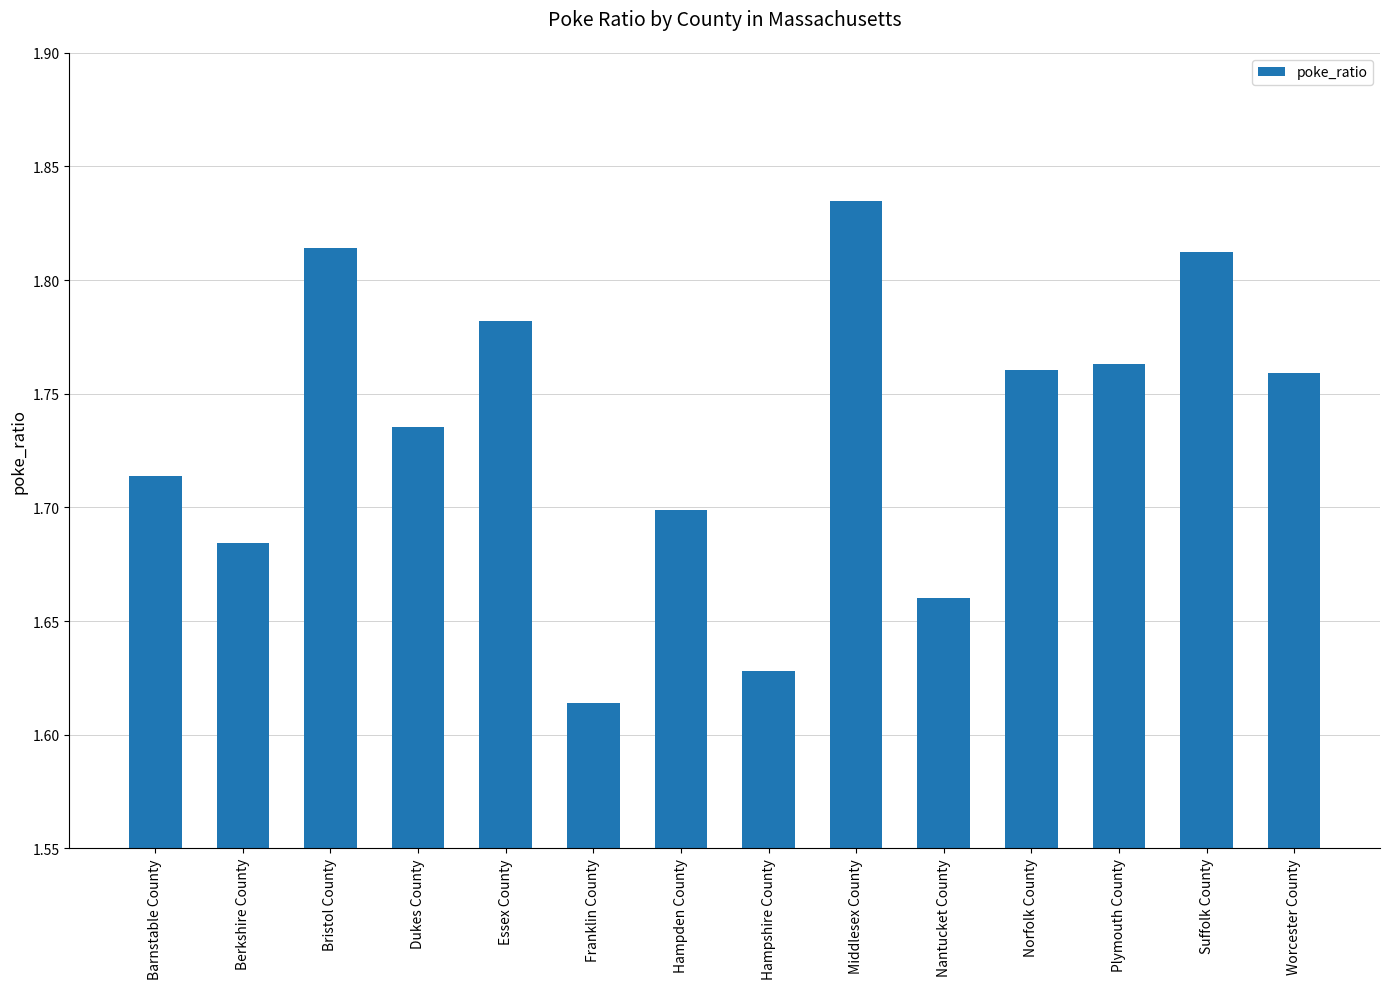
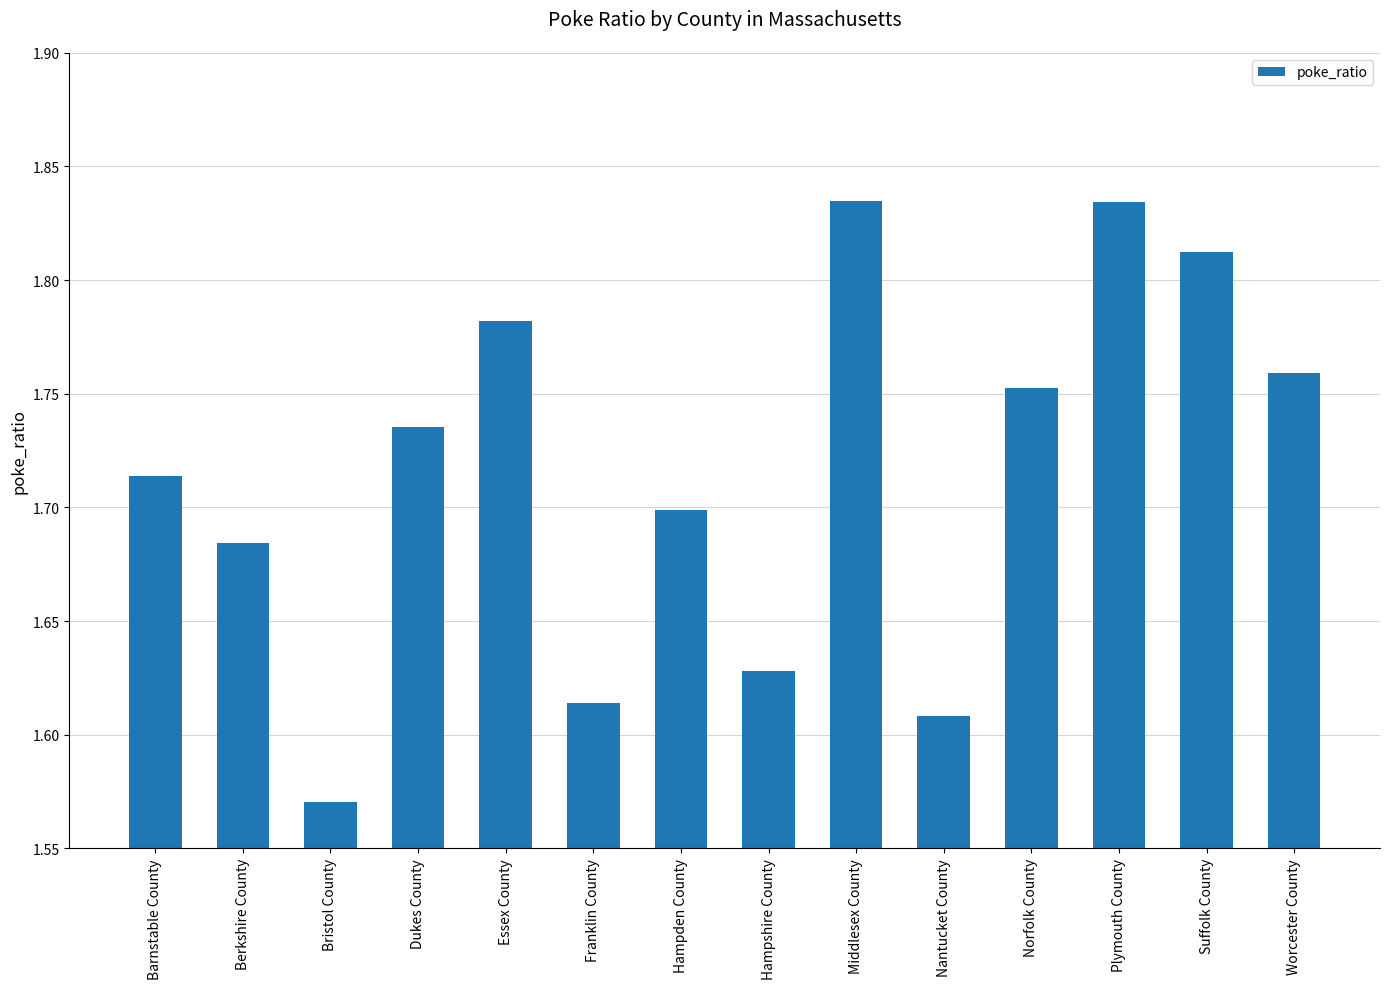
Bristol County: 1.814 -> 1.571
Nantucket County: 1.660 -> 1.608
Norfolk County: 1.760 -> 1.753
Plymouth County: 1.763 -> 1.834
